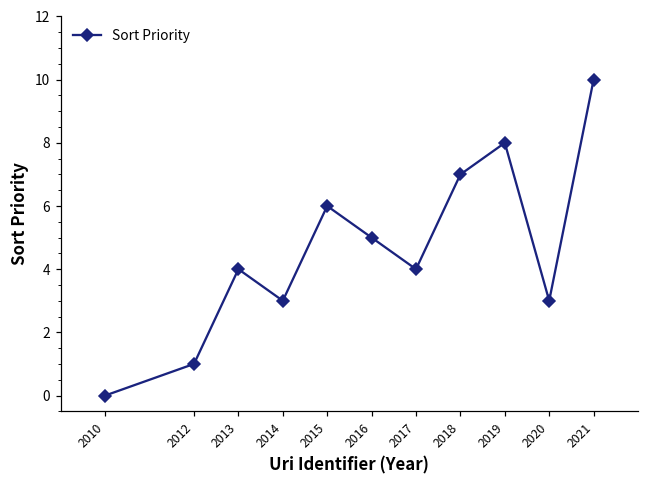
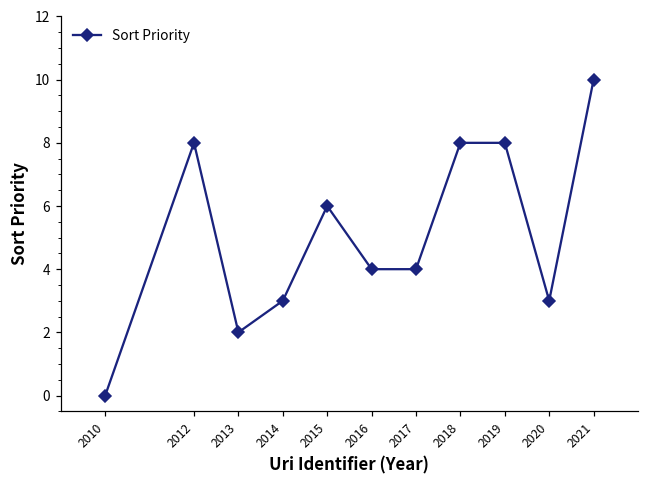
2012: 1 -> 8
2013: 4 -> 2
2016: 5 -> 4
2018: 7 -> 8
